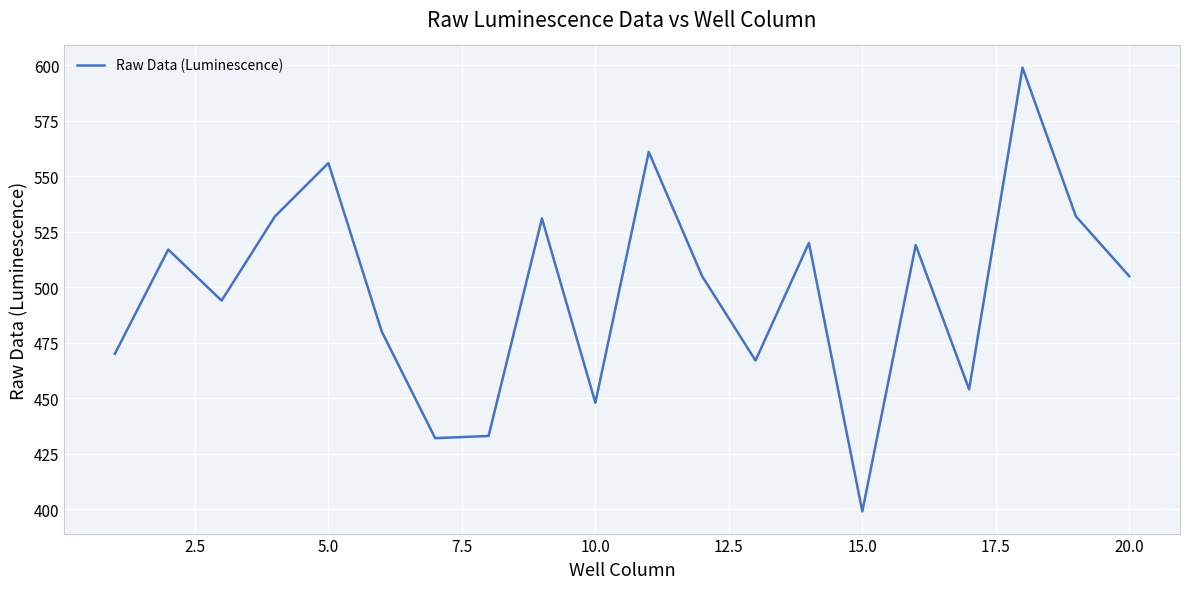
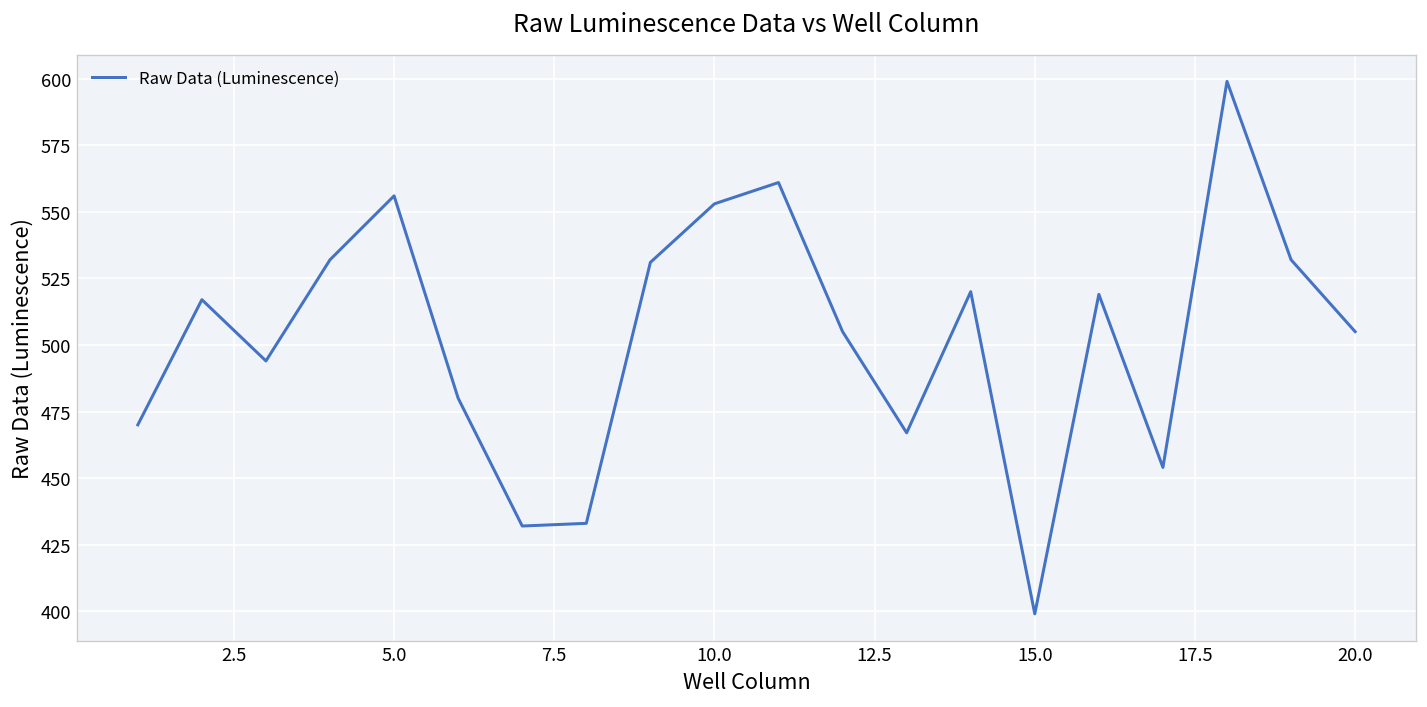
10.0: 448 -> 553
